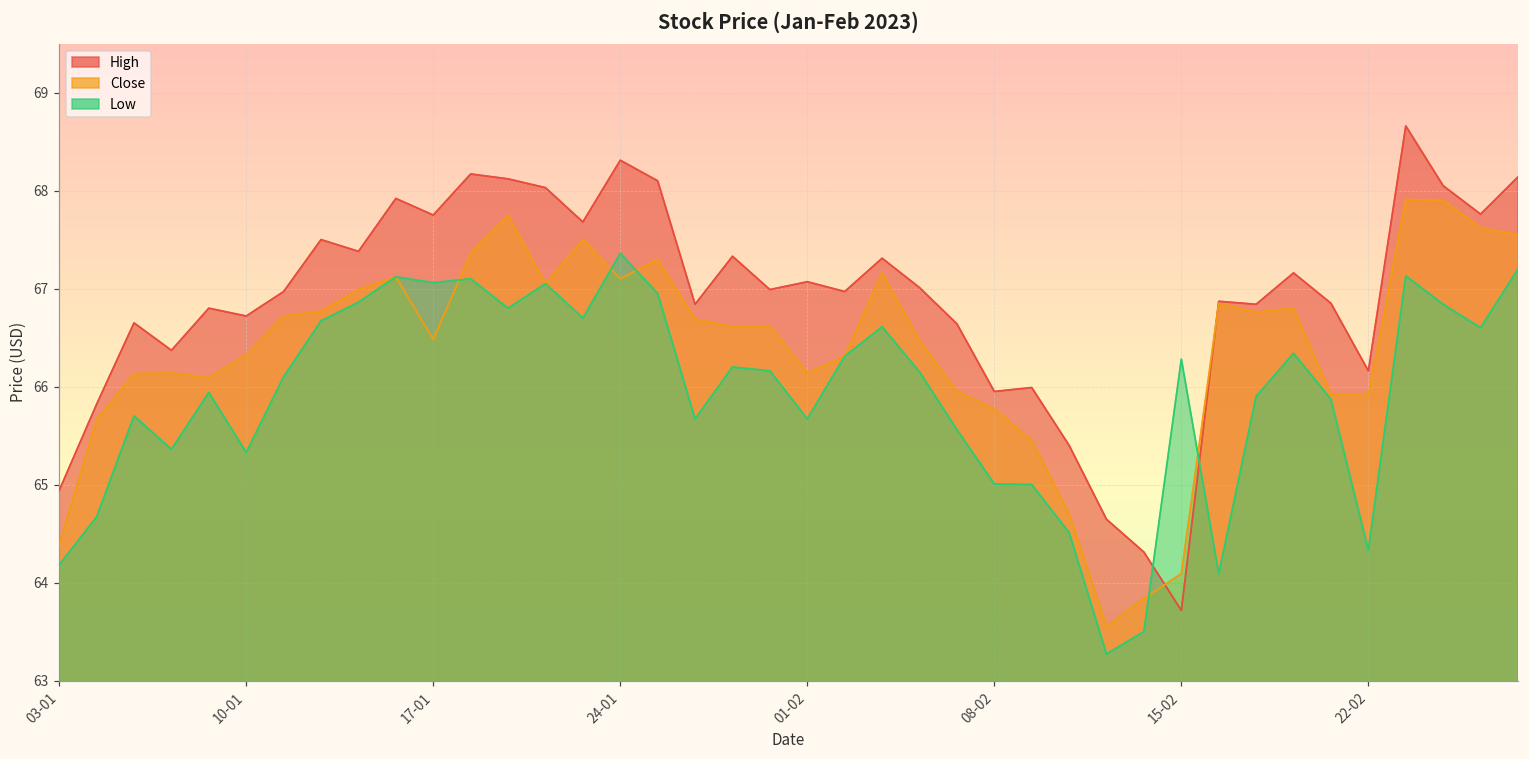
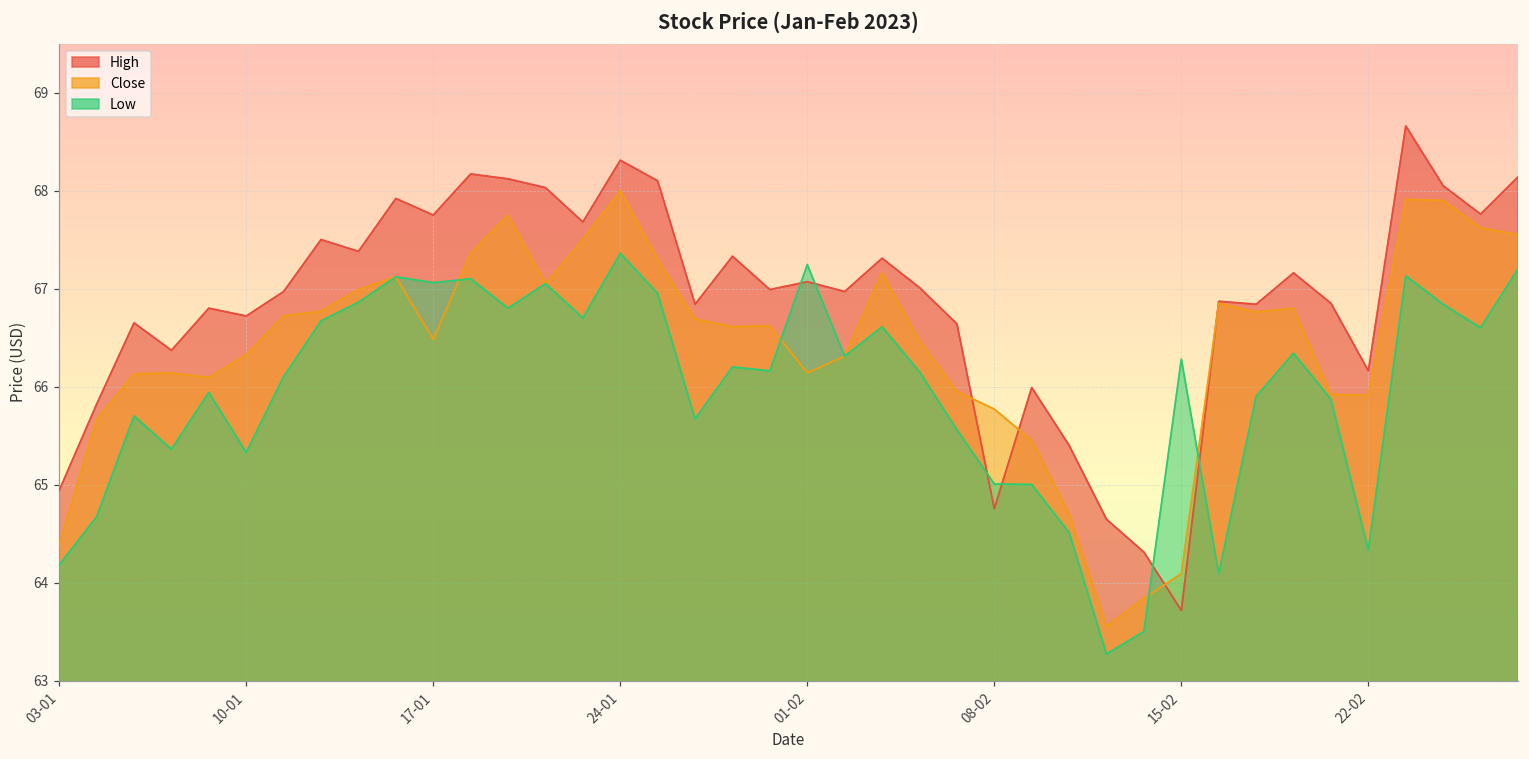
Close, 24-01: 67.1 -> 68.0
Low, 01-02: 65.7 -> 67.2
High, 08-02: 65.9 -> 64.8
